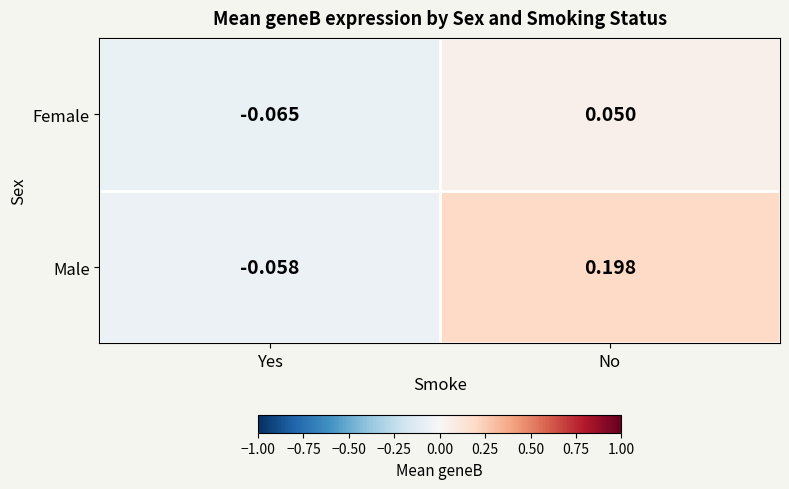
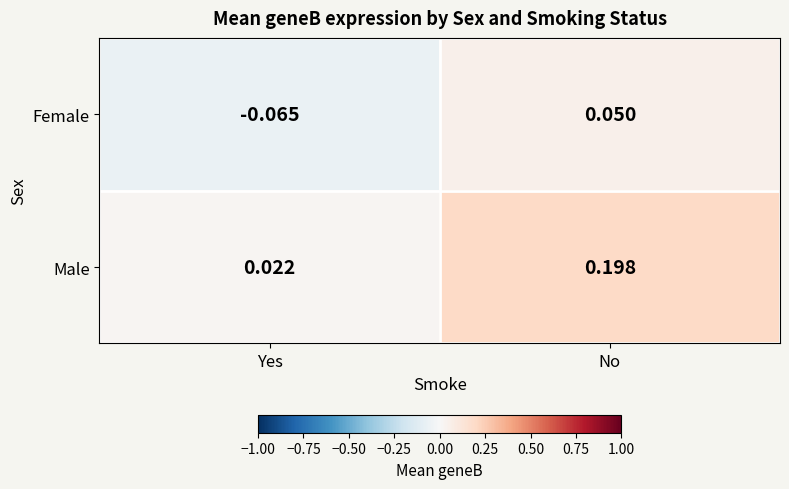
Male, Yes: -0.058 -> 0.022
